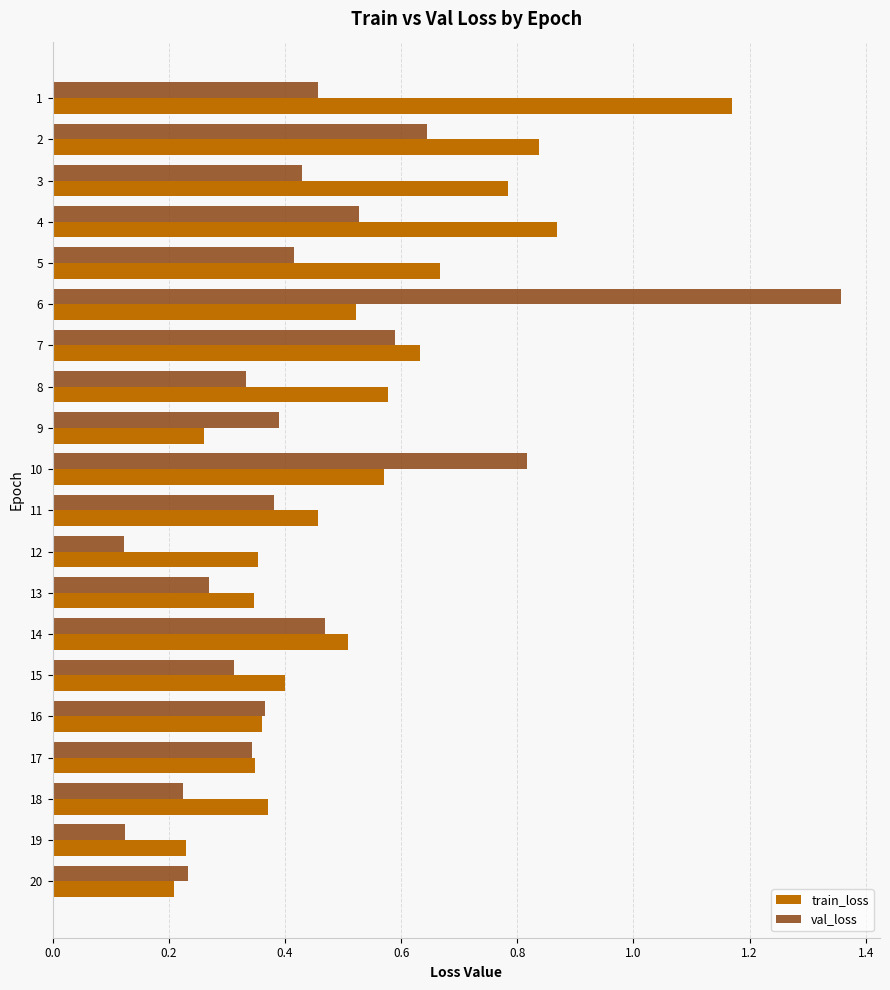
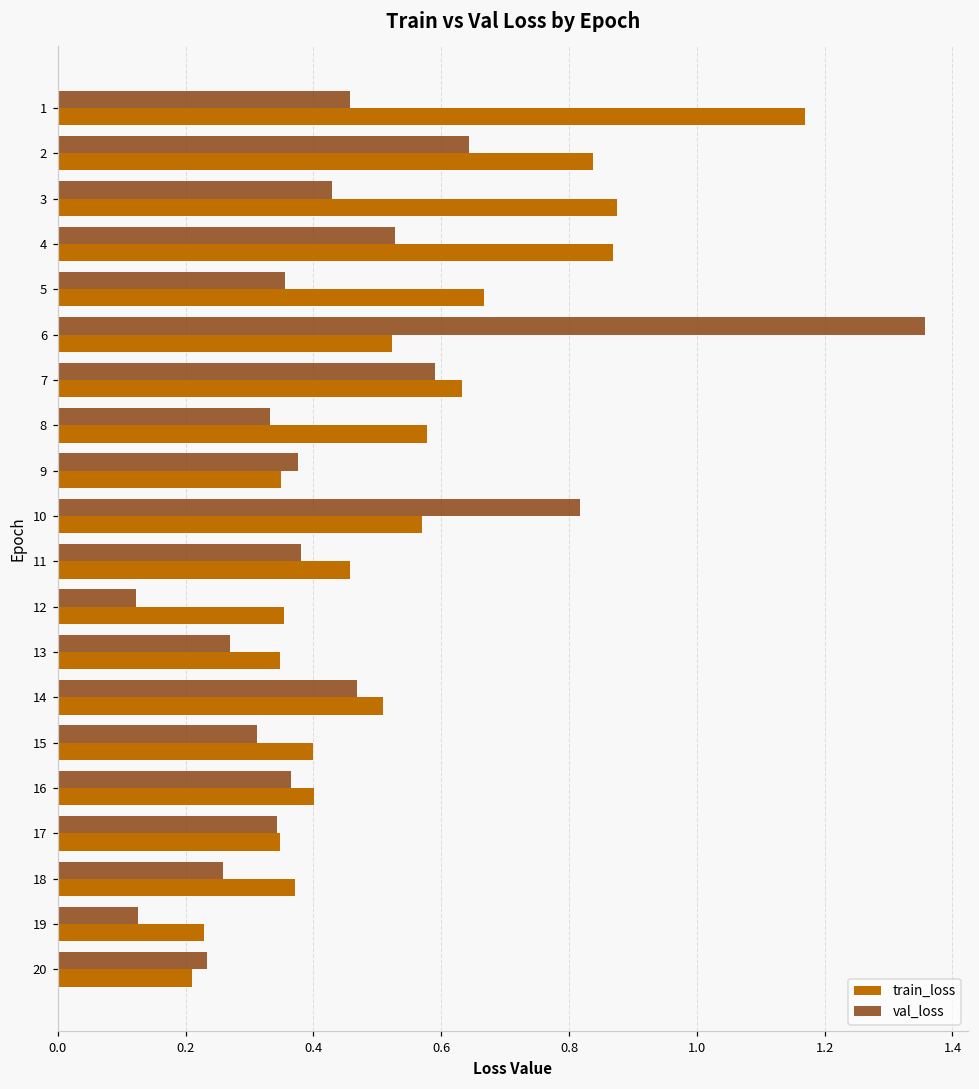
train_loss, 3: 0.78 -> 0.87
val_loss, 5: 0.42 -> 0.36
val_loss, 9: 0.39 -> 0.38
train_loss, 9: 0.26 -> 0.35
train_loss, 16: 0.36 -> 0.40
val_loss, 18: 0.22 -> 0.26
